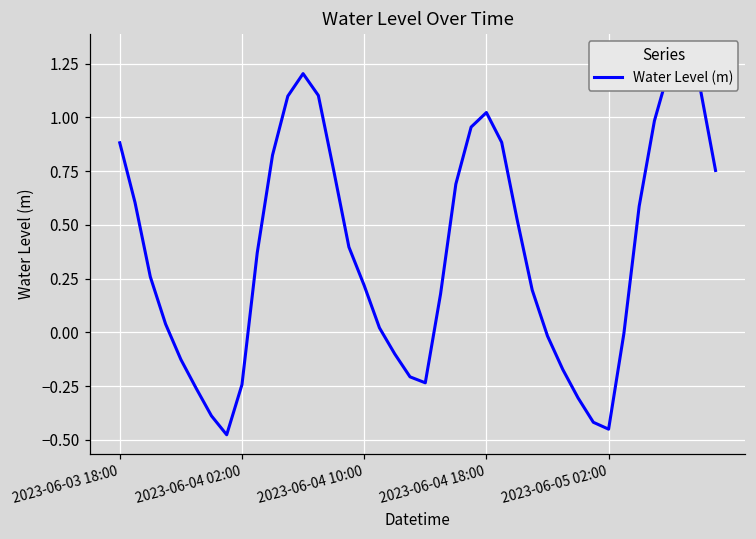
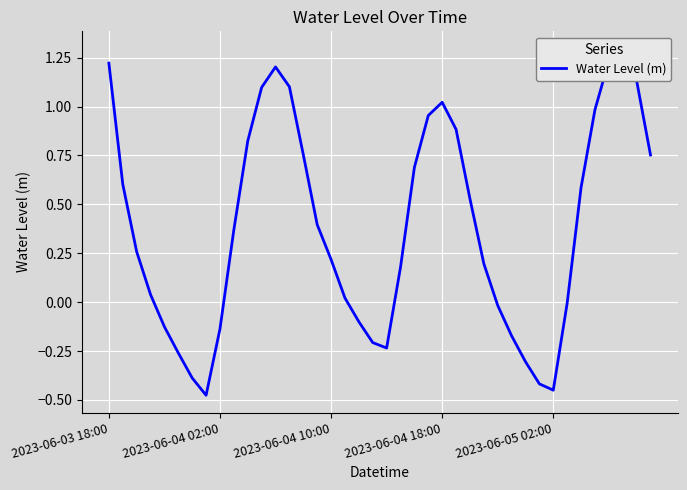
2023-06-03 18:00: 0.88 -> 1.22
2023-06-04 02:00: -0.24 -> -0.14
